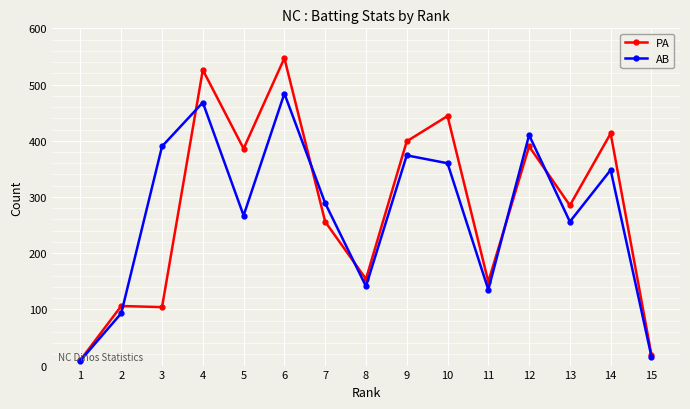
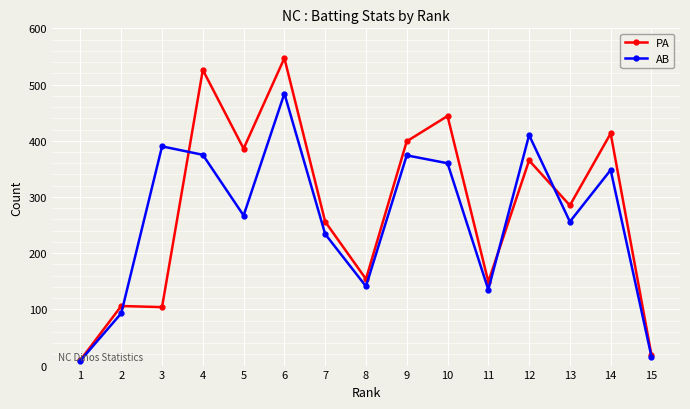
AB, 4: 470 -> 380
AB, 7: 290 -> 230
PA, 12: 390 -> 370
